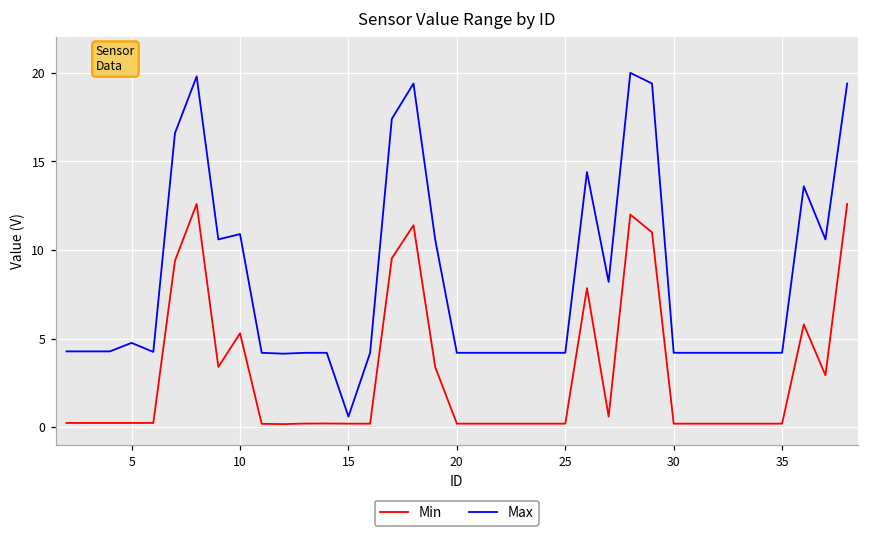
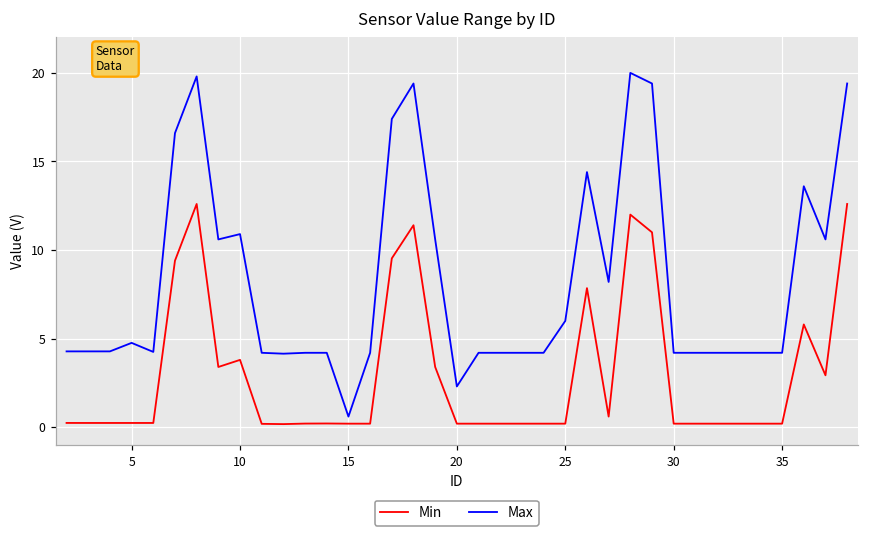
Min, 10: 5.3 -> 3.8
Max, 20: 4.2 -> 2.3
Max, 25: 4.2 -> 6.0
